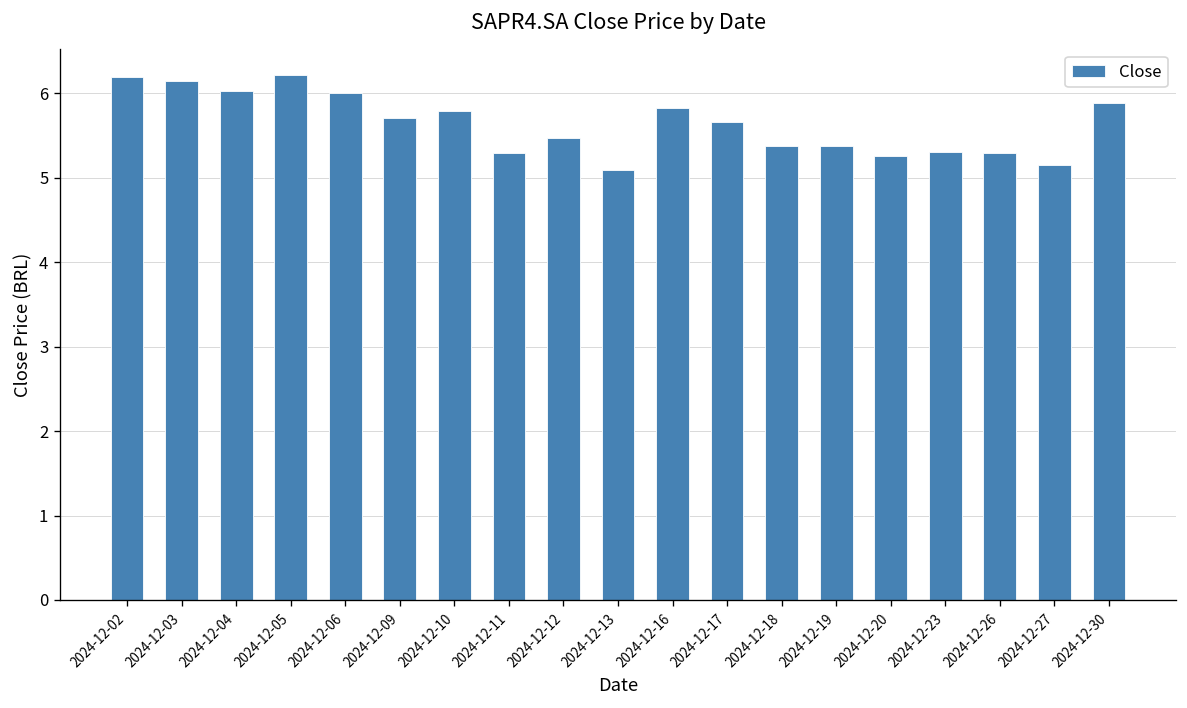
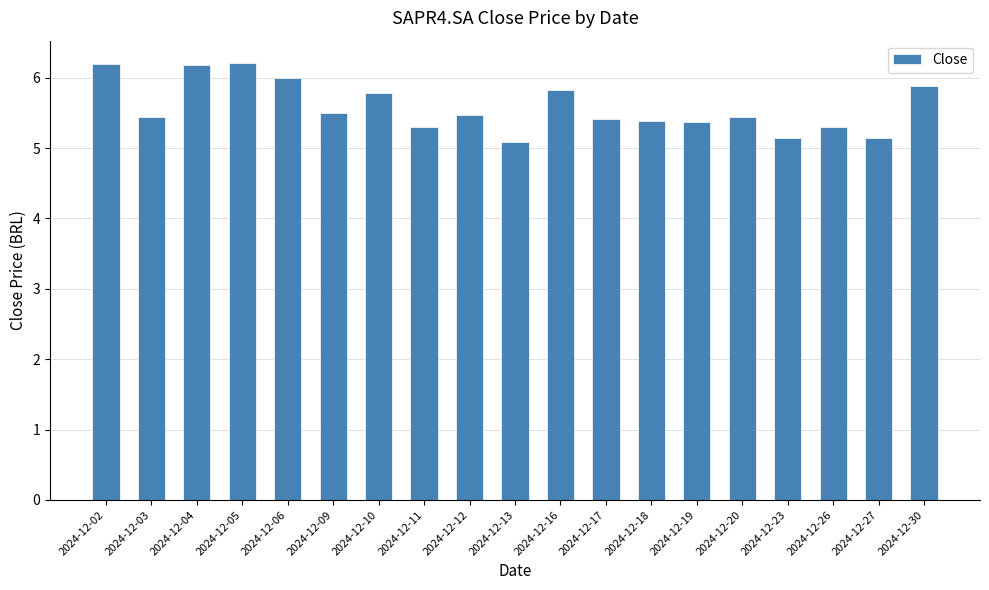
2024-12-03: 6.1 -> 5.4
2024-12-04: 6.0 -> 6.2
2024-12-09: 5.7 -> 5.5
2024-12-17: 5.7 -> 5.4
2024-12-20: 5.3 -> 5.4
2024-12-23: 5.3 -> 5.1
